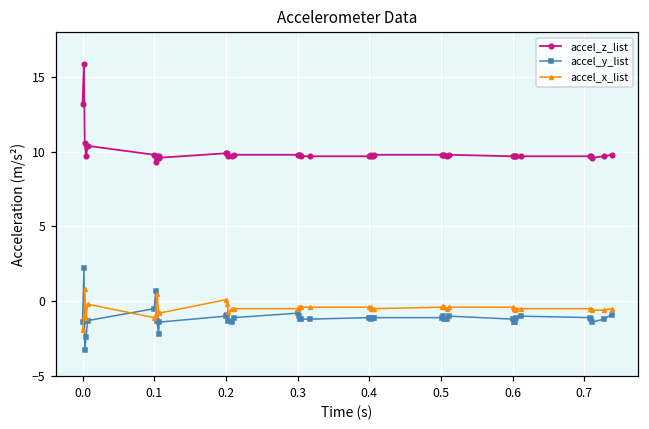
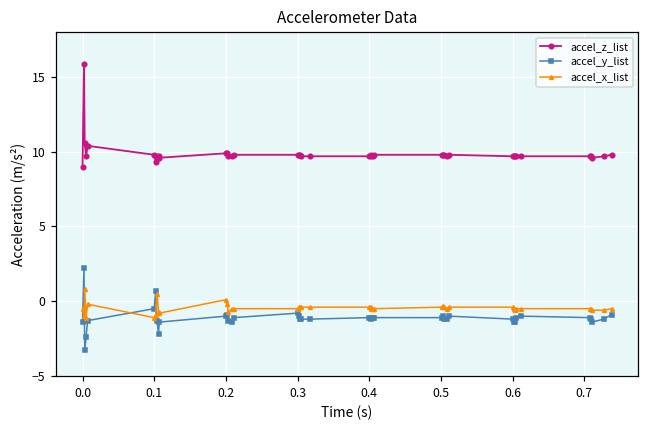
accel_z_list, 0.0: 13.2 -> 9.0
accel_x_list, 0.0: -1.9 -> -0.5
